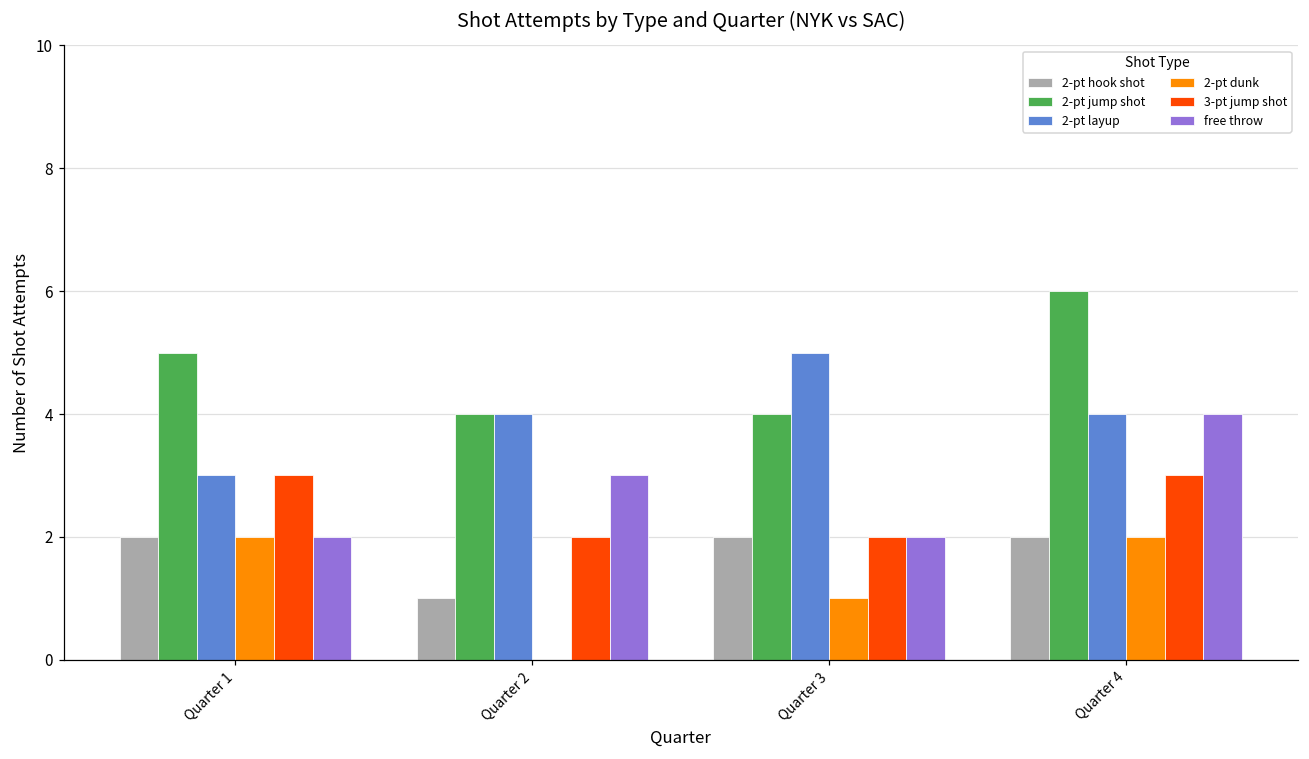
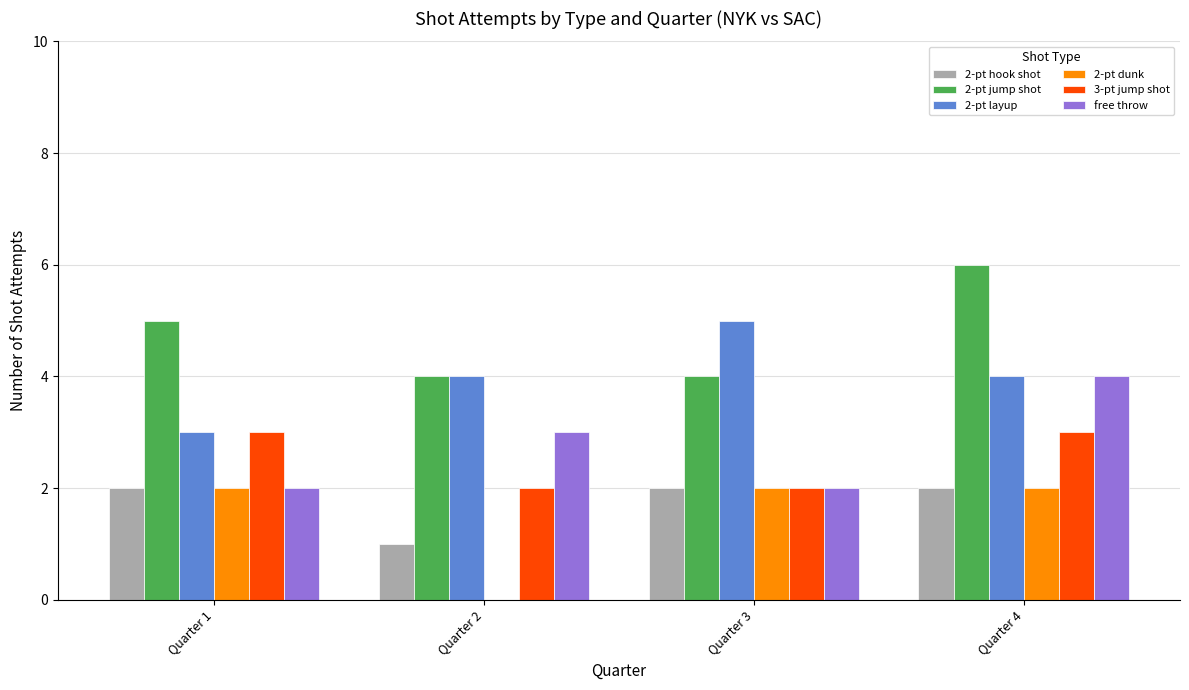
2-pt dunk, Quarter 3: 1 -> 2
